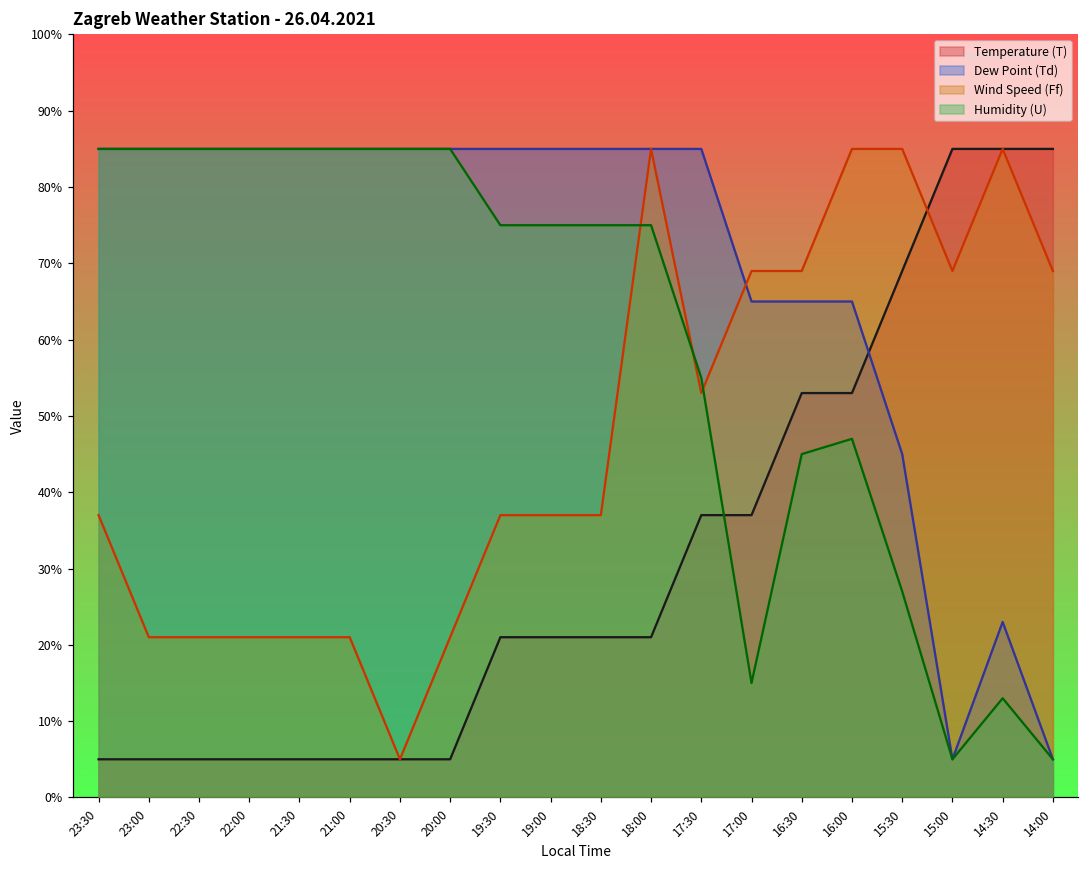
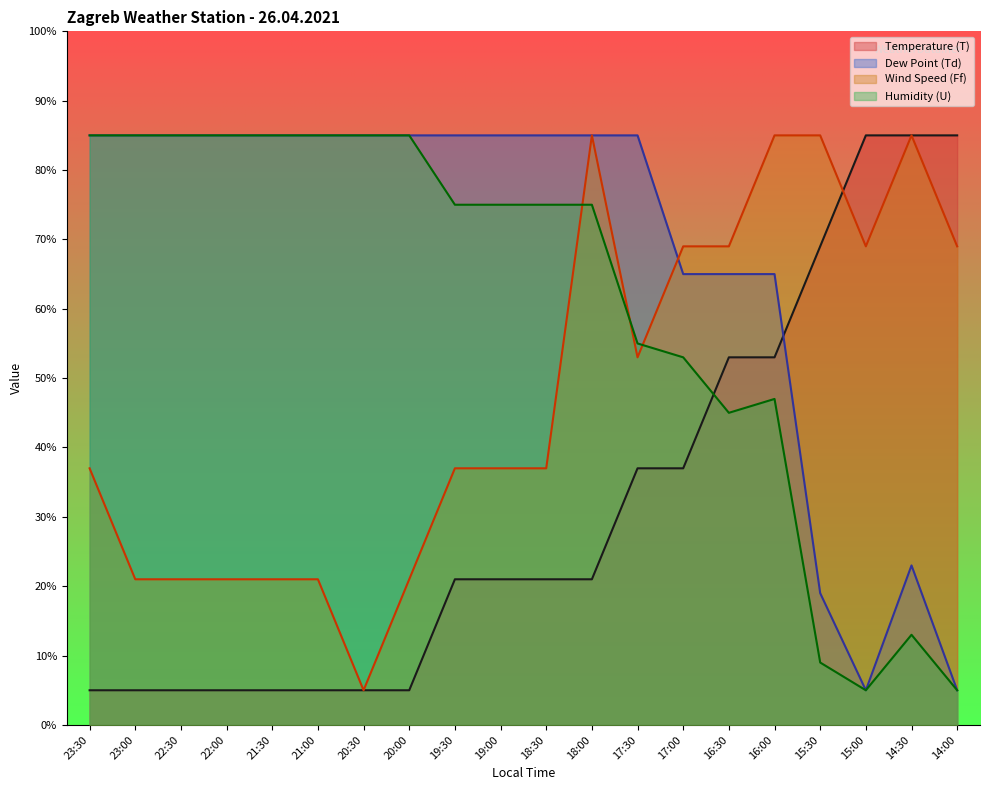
Humidity (U), 17:00: 15% -> 53%
Dew Point (Td), 15:30: 45% -> 19%
Humidity (U), 15:30: 27% -> 9%
